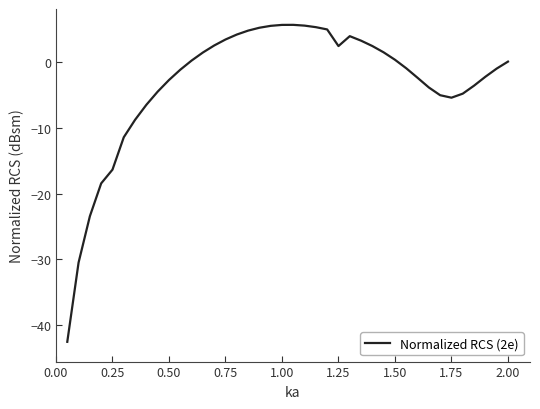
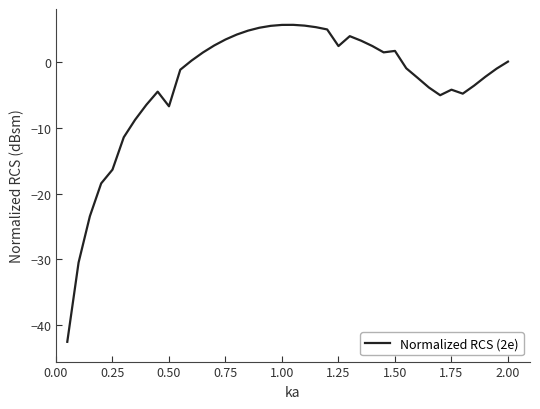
0.50: -3 -> -7
1.50: 0 -> 2
1.75: -5 -> -4
